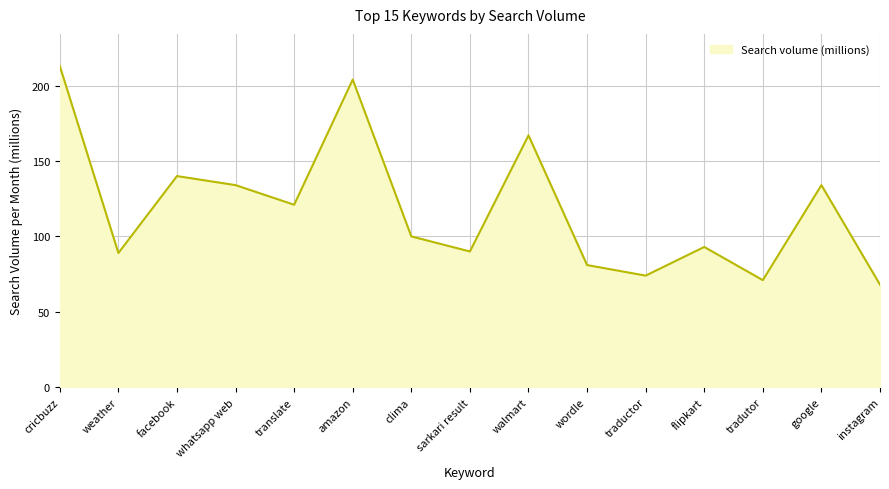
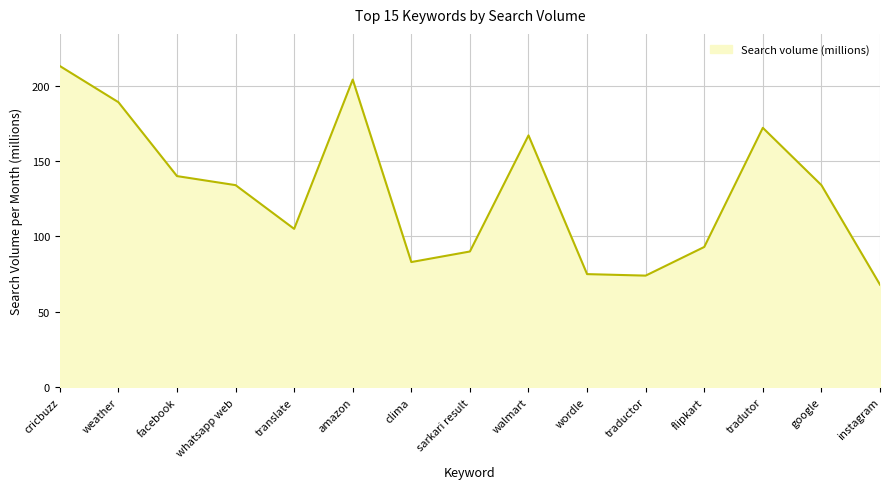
weather: 89 -> 189
translate: 121 -> 105
clima: 100 -> 83
wordle: 81 -> 75
tradutor: 71 -> 172
